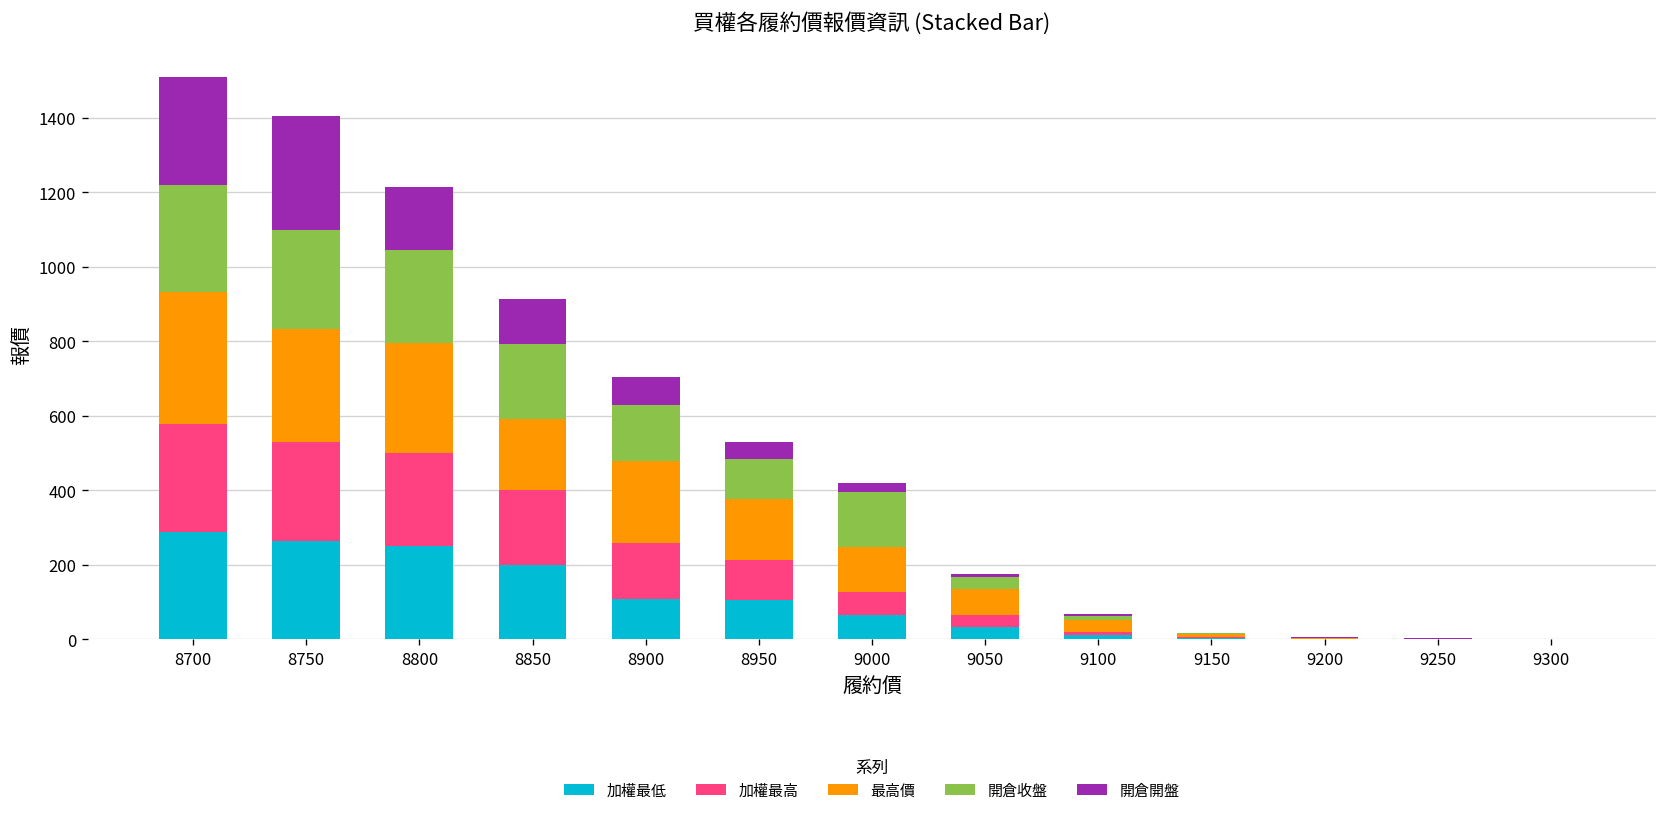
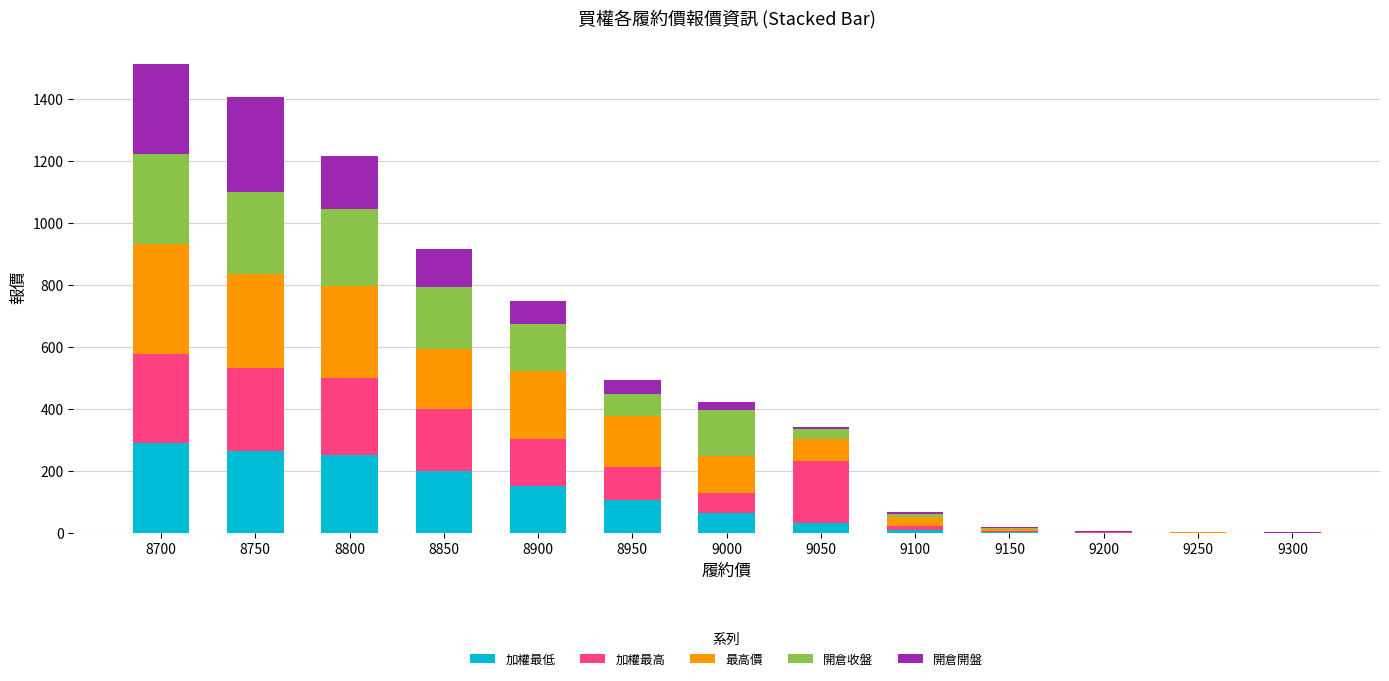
加權最低, 8900: 110 -> 150
開倉收盤, 8950: 110 -> 70
加權最高, 9050: 30 -> 200
